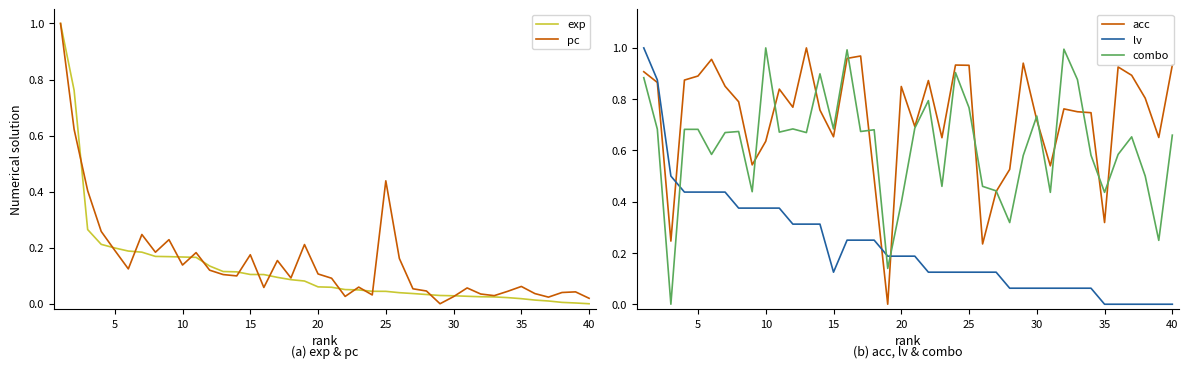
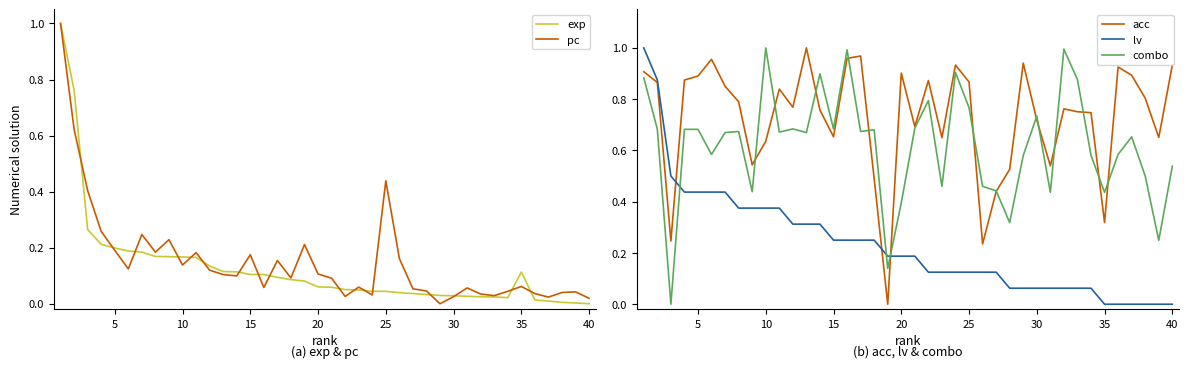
(a) exp & pc, exp, 35: 0.02 -> 0.11
(b) acc, lv & combo, lv, 15: 0.13 -> 0.25
(b) acc, lv & combo, acc, 20: 0.85 -> 0.90
(b) acc, lv & combo, acc, 25: 0.93 -> 0.87
(b) acc, lv & combo, combo, 40: 0.66 -> 0.54
